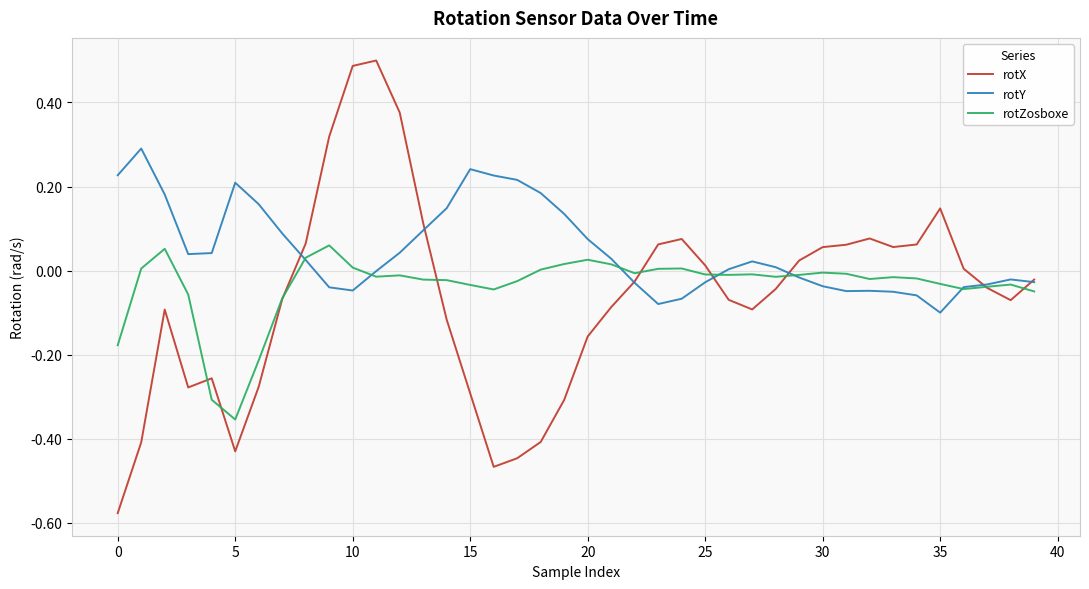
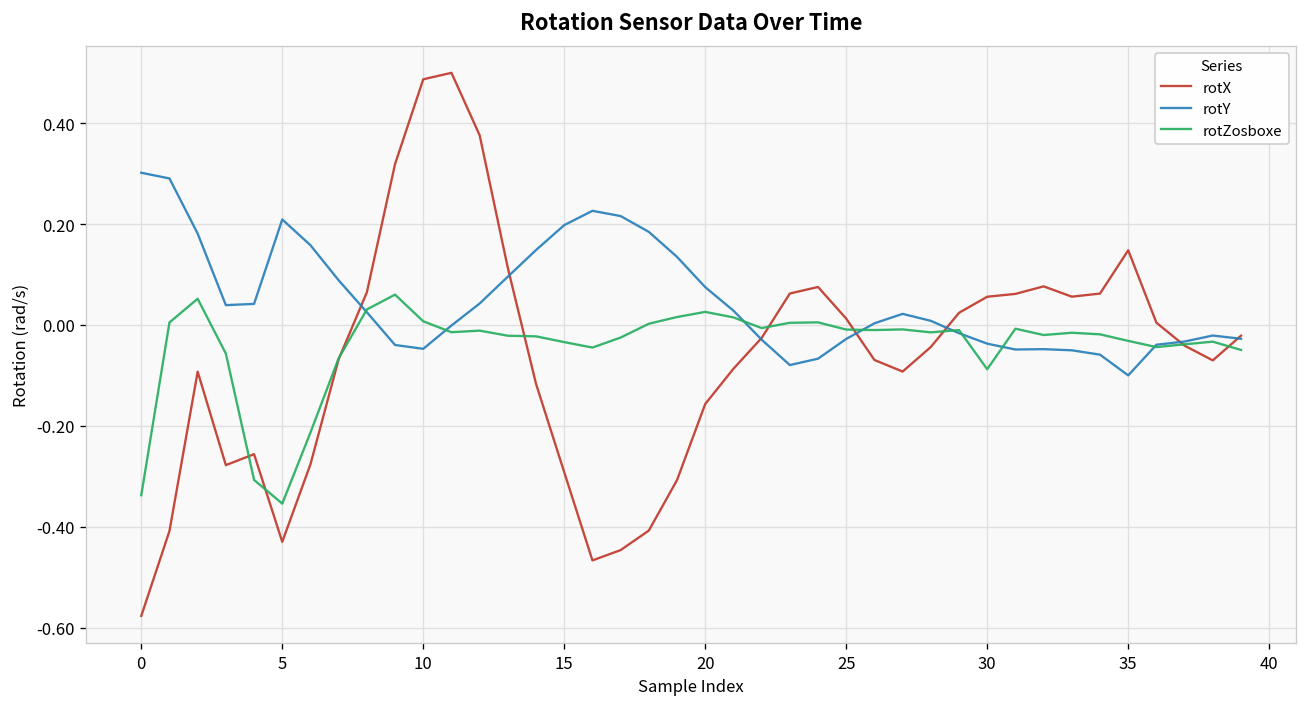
rotY, 0: 0.23 -> 0.30
rotZosboxe, 0: -0.18 -> -0.34
rotY, 15: 0.24 -> 0.20
rotZosboxe, 30: 0.00 -> -0.09
